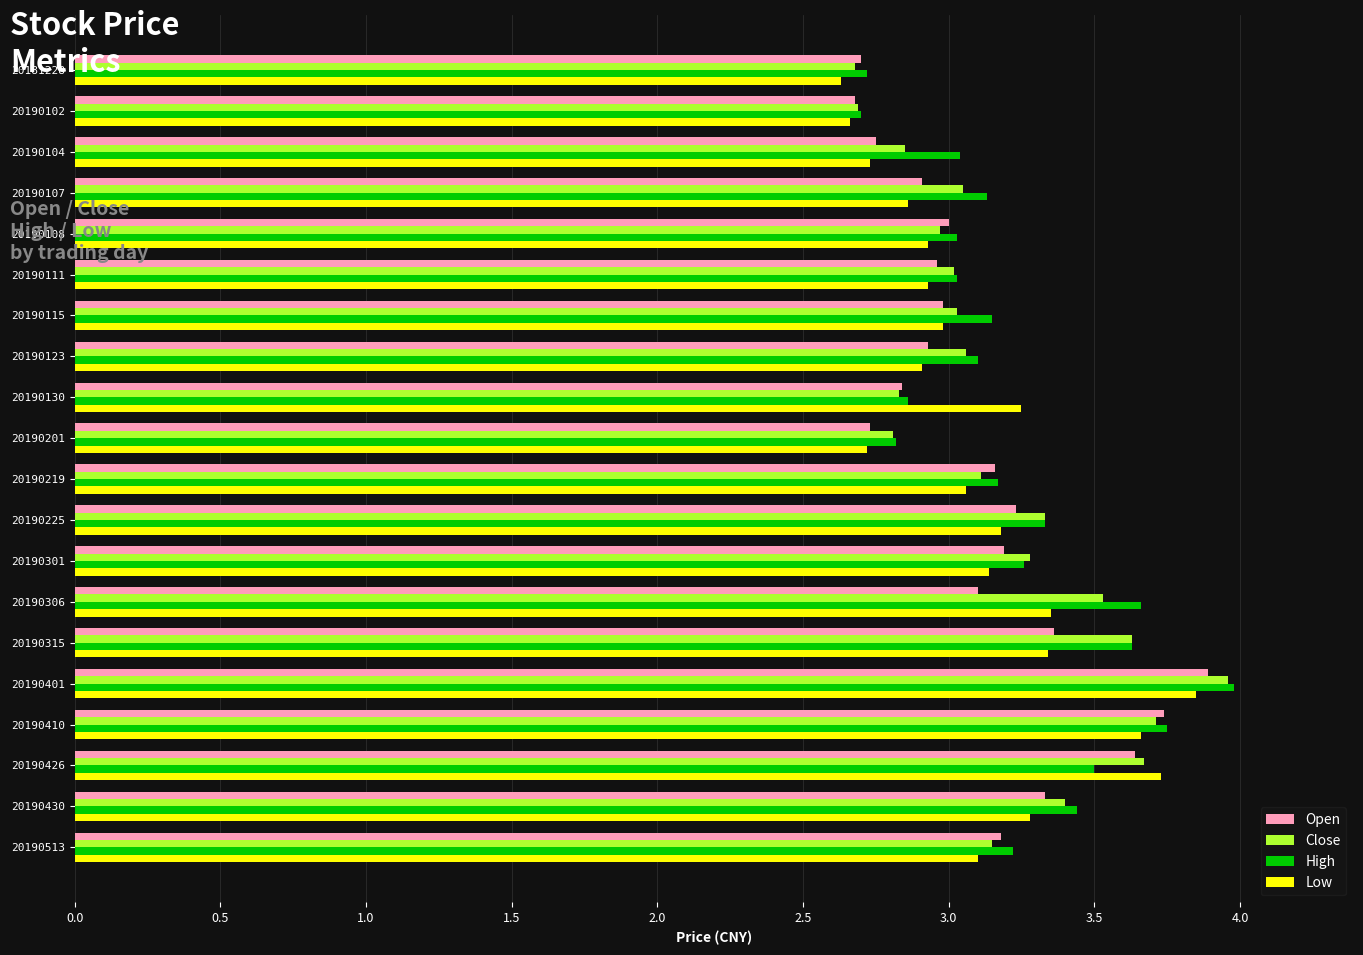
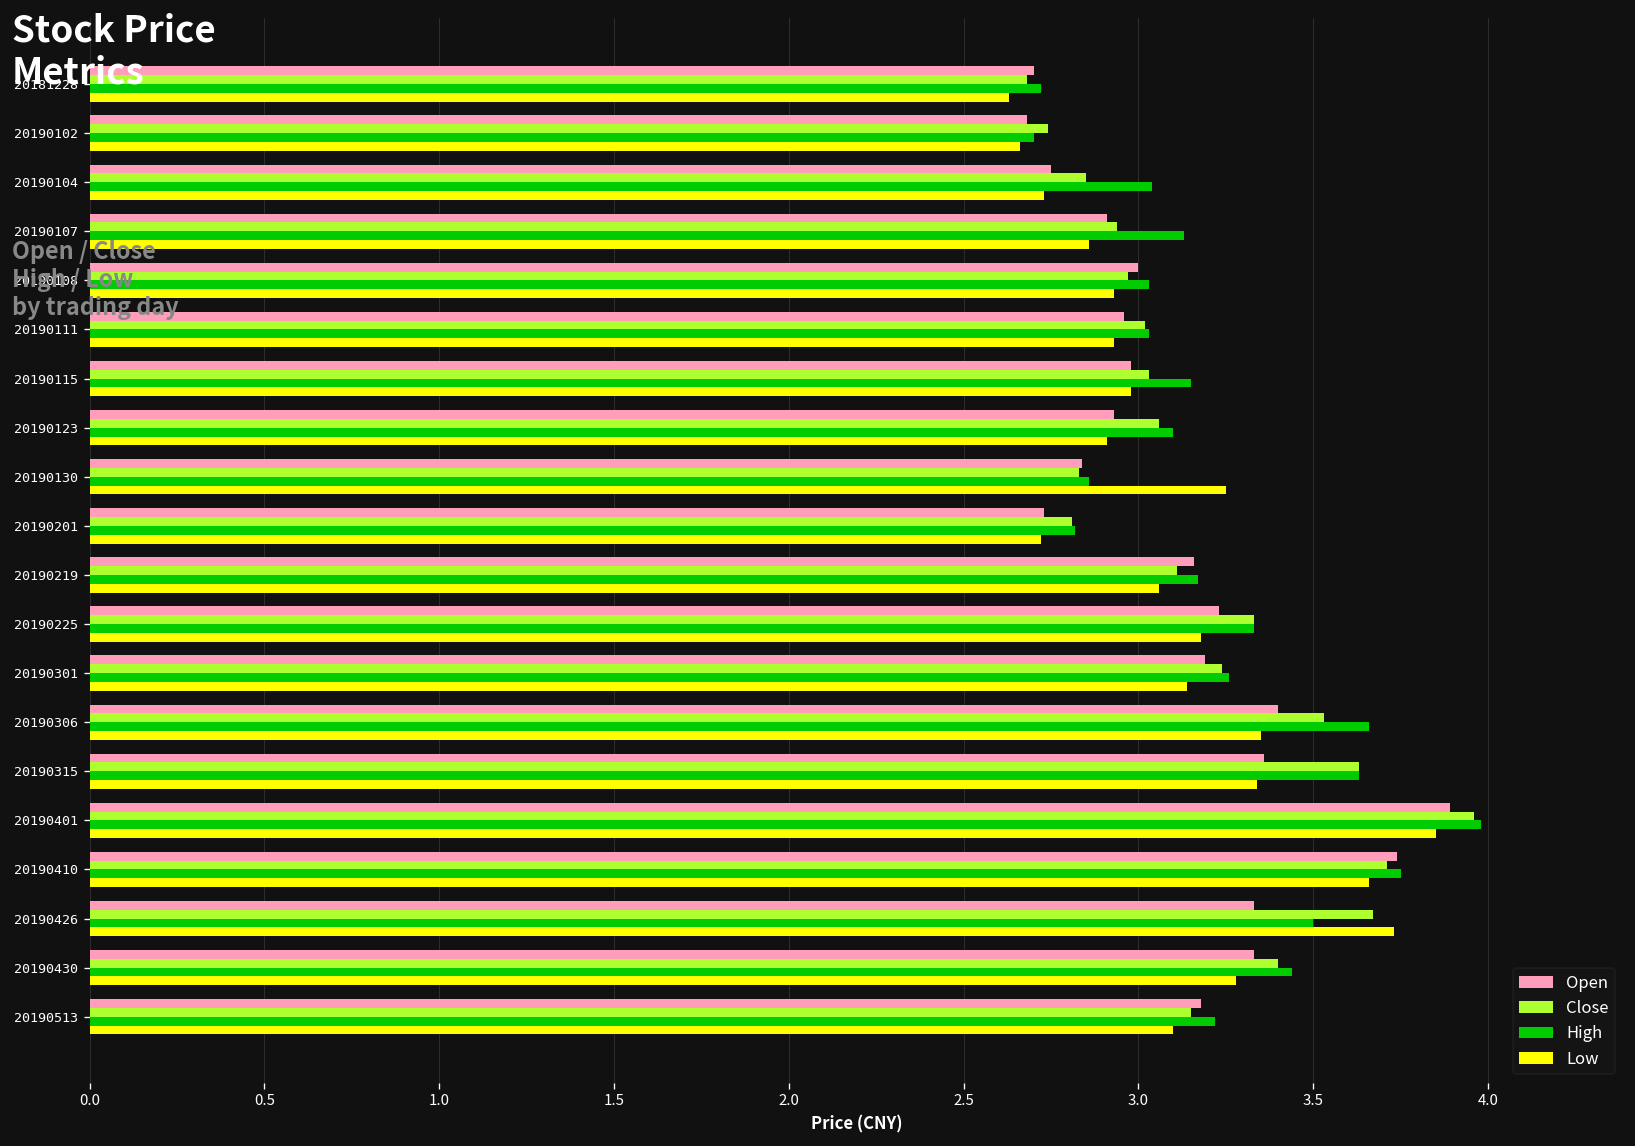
Close, 20190102: 2.69 -> 2.74
Close, 20190107: 3.05 -> 2.94
Close, 20190301: 3.28 -> 3.24
Open, 20190306: 3.1 -> 3.4
Open, 20190426: 3.64 -> 3.33
